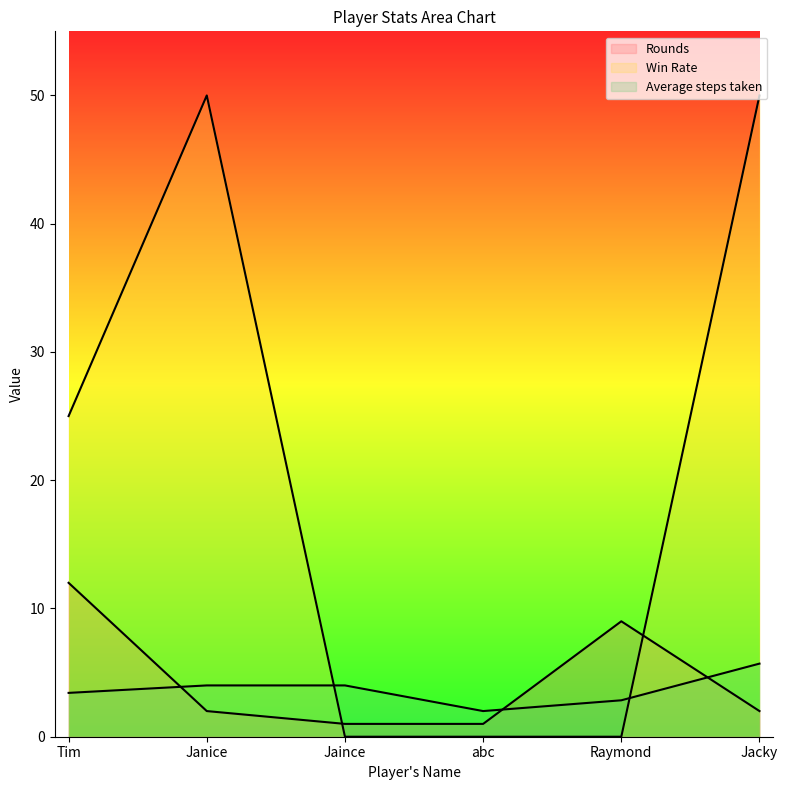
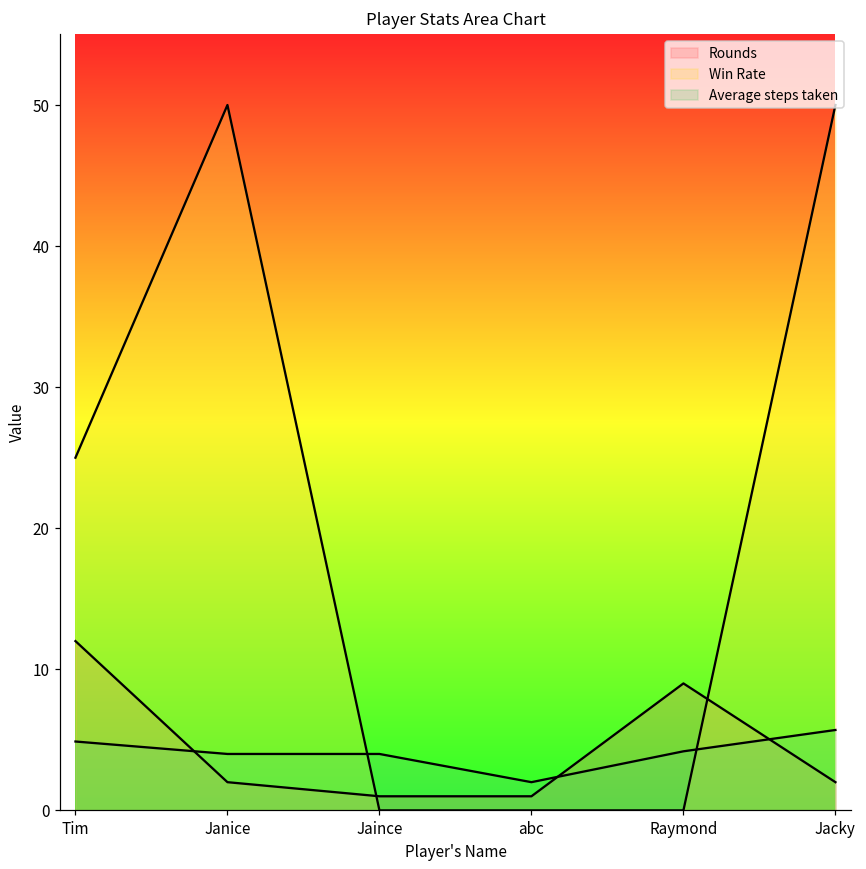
Average steps taken, Tim: 3.4 -> 4.9
Average steps taken, Raymond: 2.8 -> 4.2
